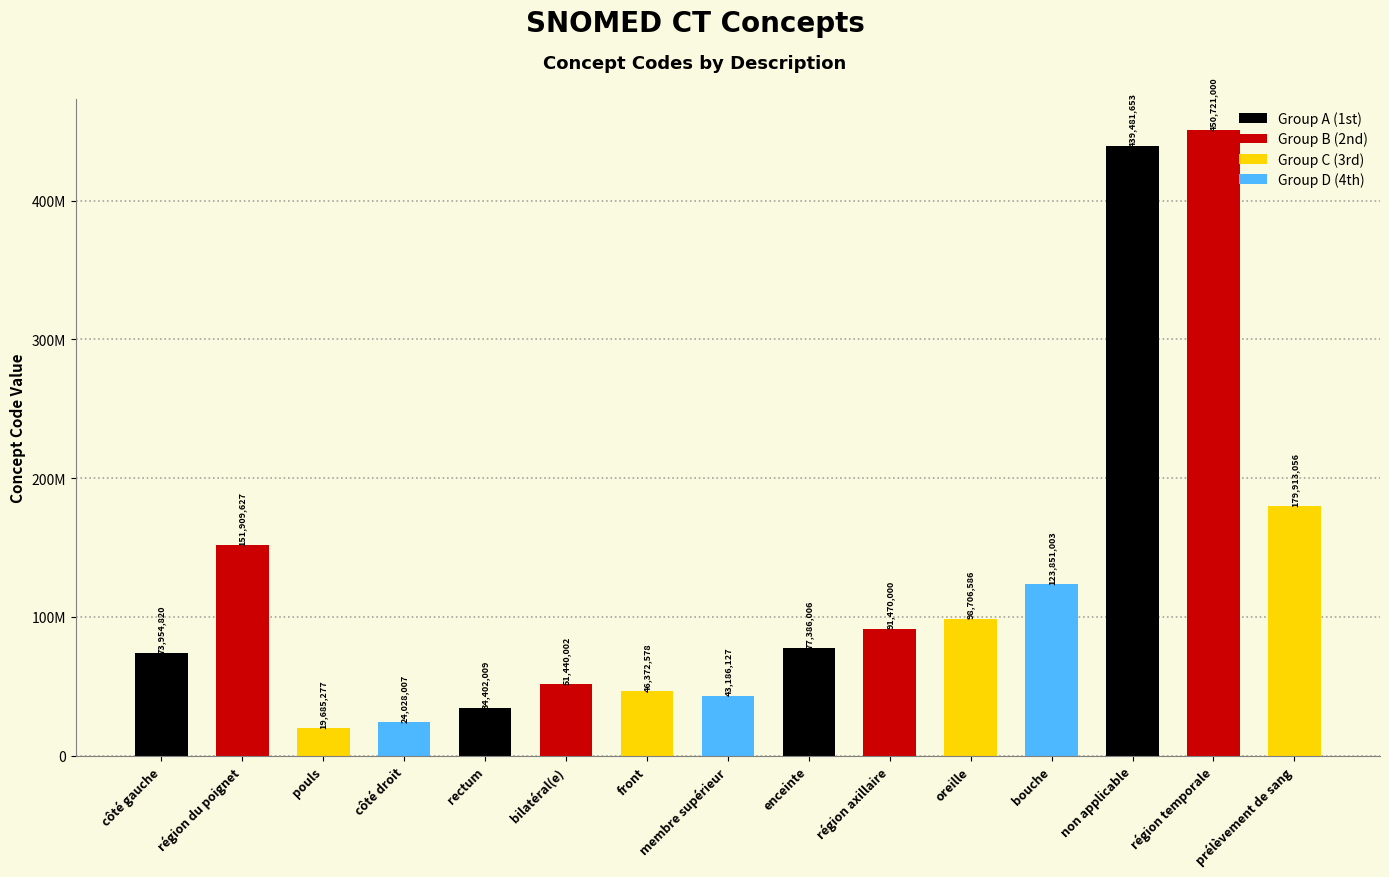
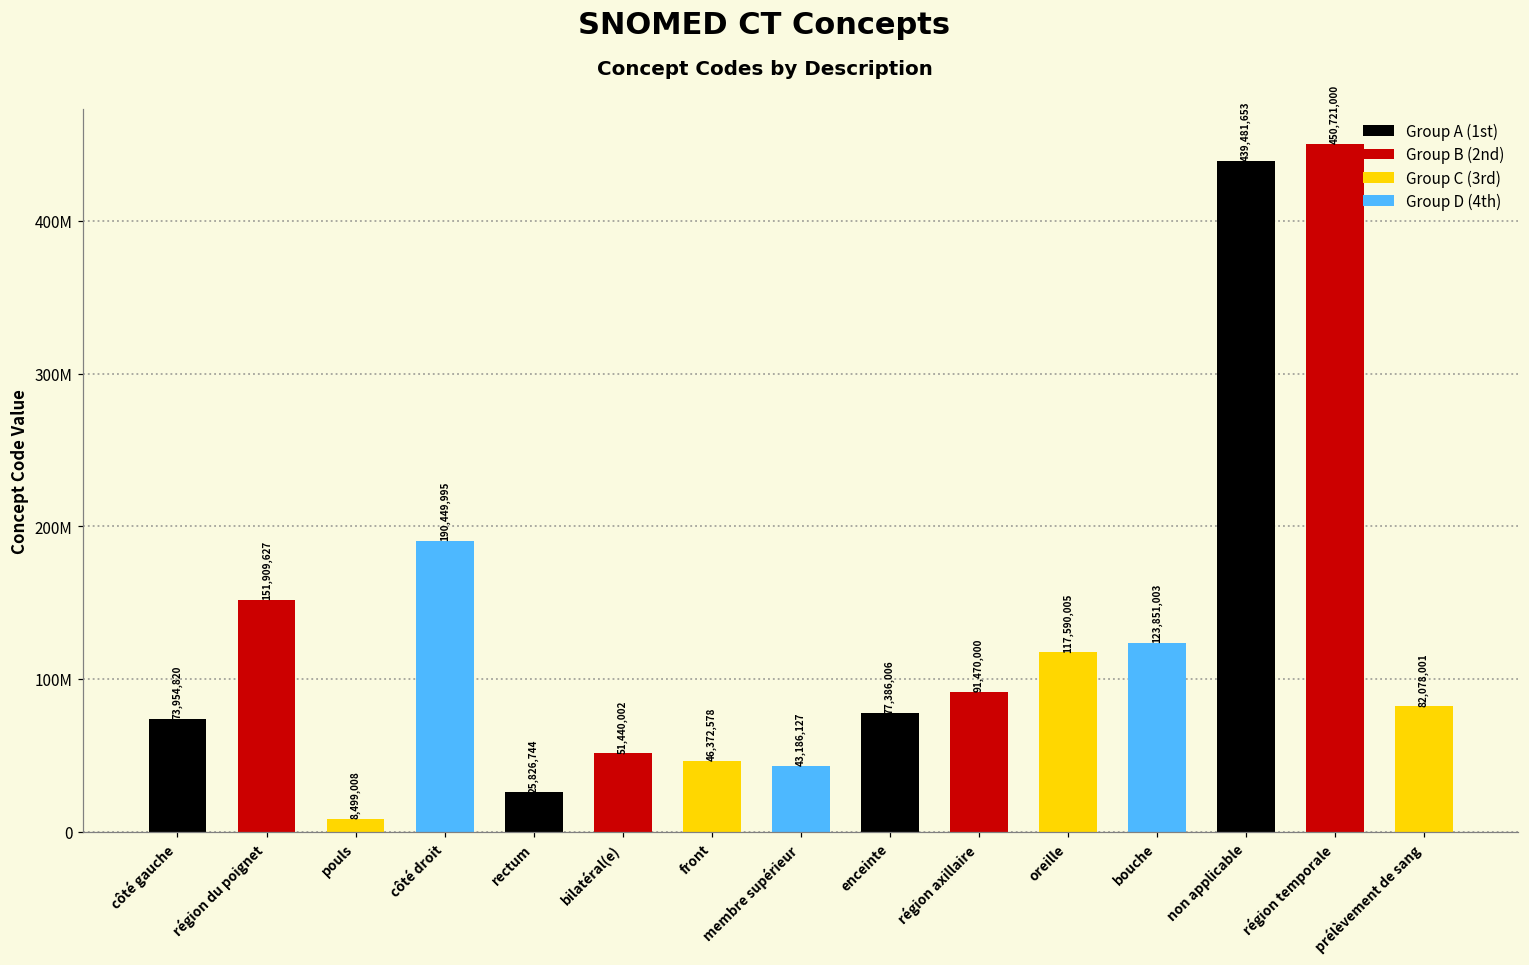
pouls: 19,685,277 -> 8,499,008
côté droit: 24,028,007 -> 190,449,995
rectum: 34,402,009 -> 25,826,744
oreille: 98,706,586 -> 117,590,005
prélèvement de sang: 179,913,056 -> 82,078,001
